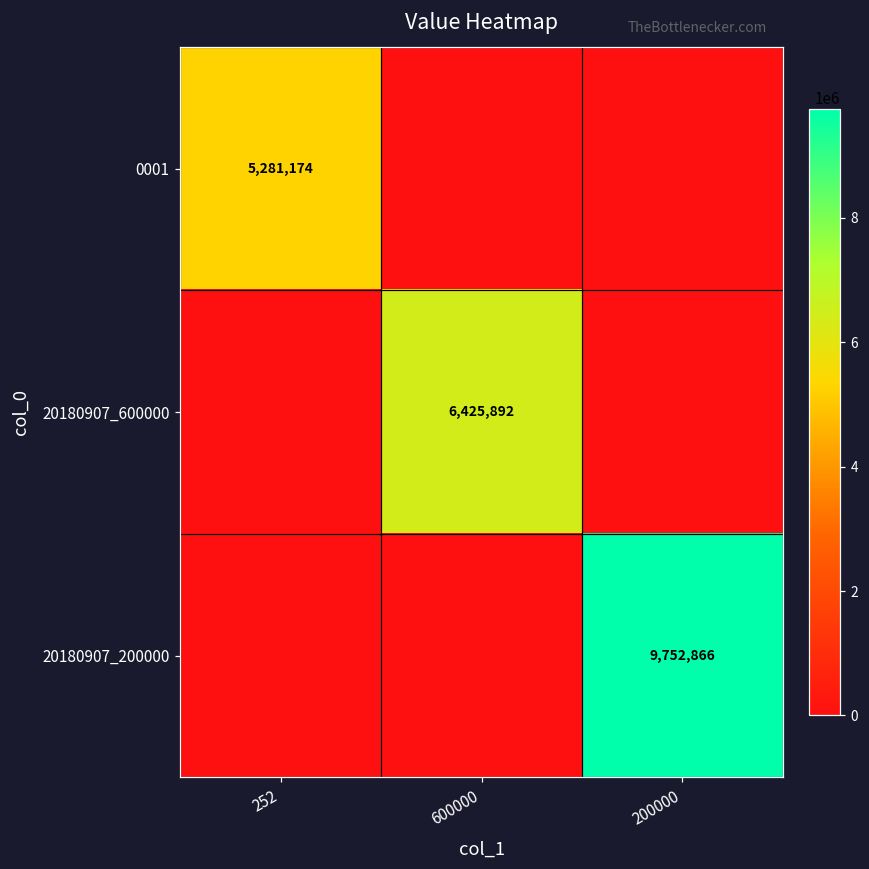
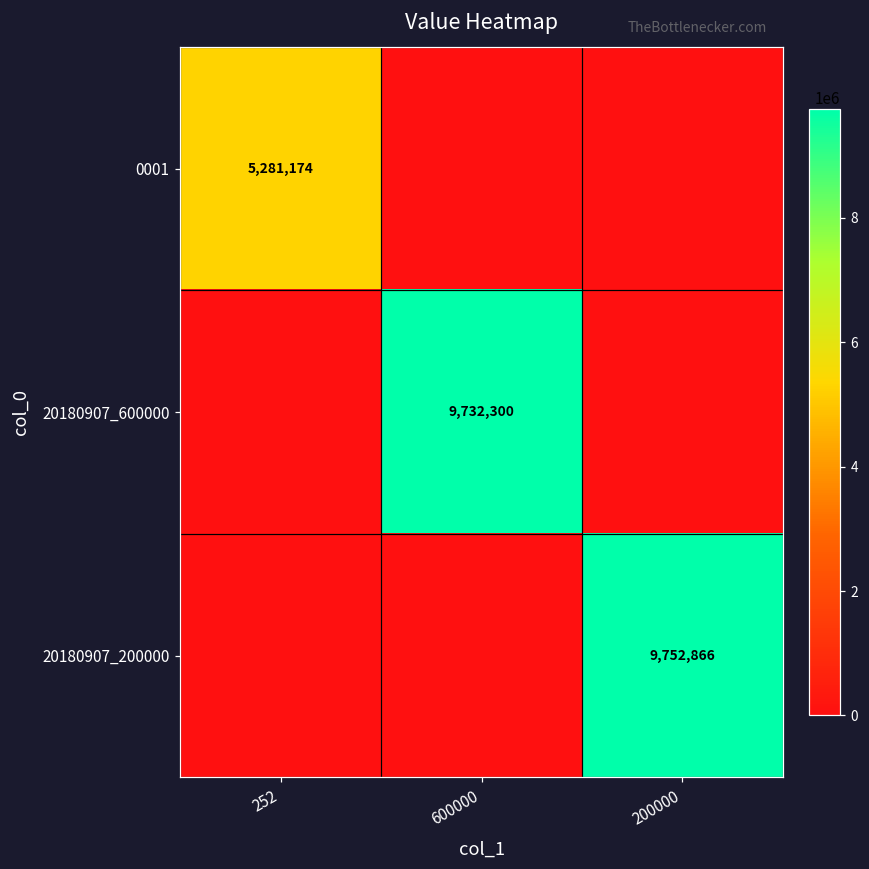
20180907_600000, 600000: 6,425,892 -> 9,732,300
